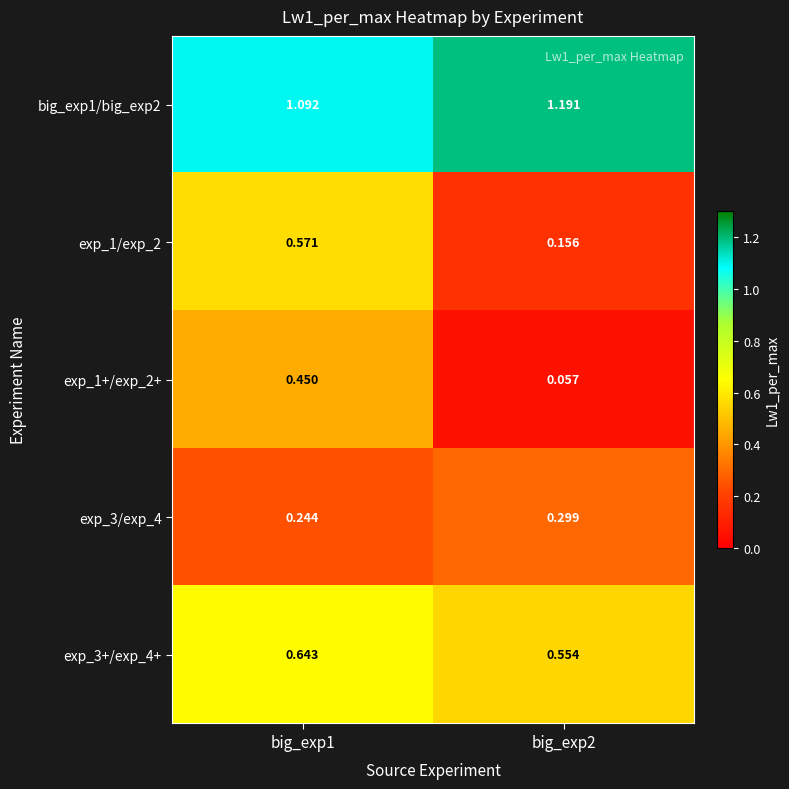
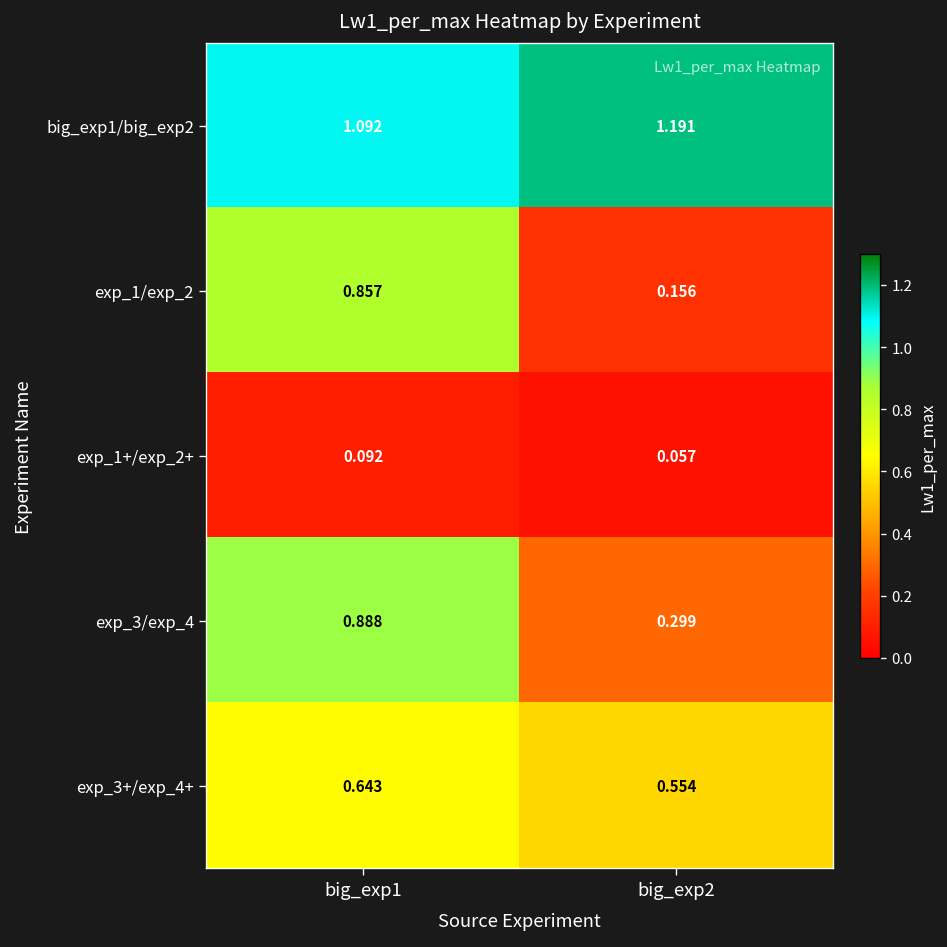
exp_1/exp_2, big_exp1: 0.571 -> 0.857
exp_1+/exp_2+, big_exp1: 0.450 -> 0.092
exp_3/exp_4, big_exp1: 0.244 -> 0.888
